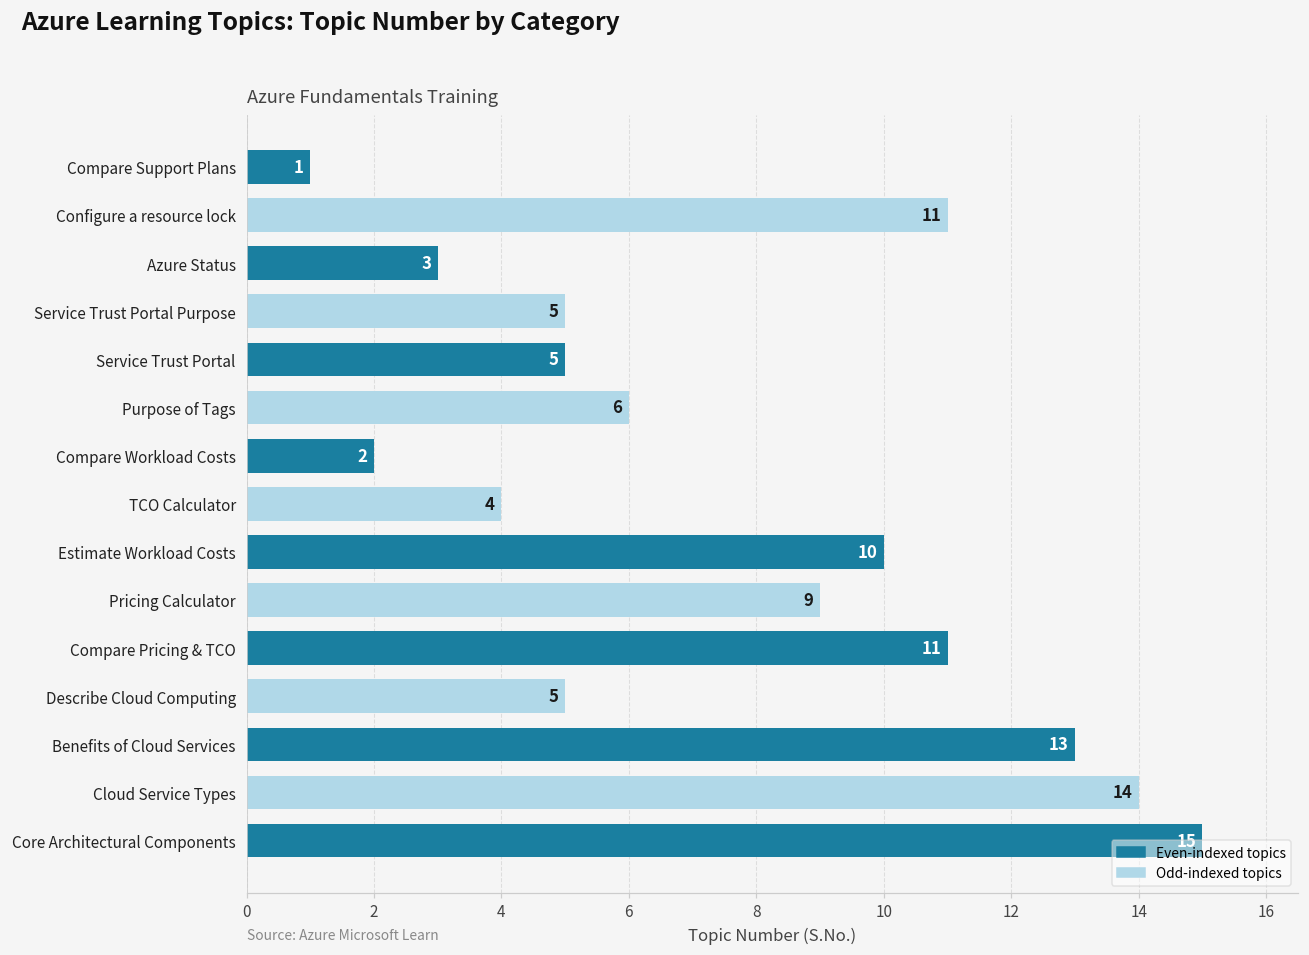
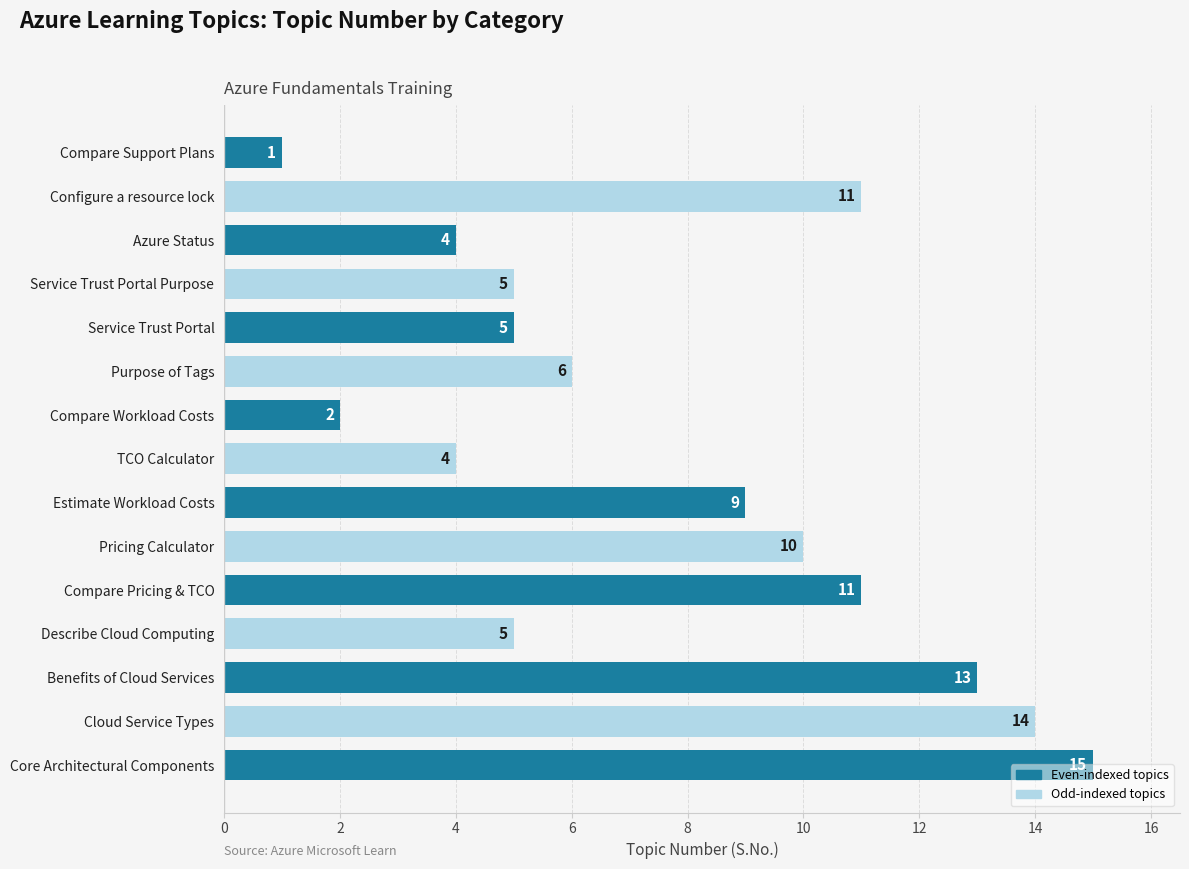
Azure Status: 3 -> 4
Estimate Workload Costs: 10 -> 9
Pricing Calculator: 9 -> 10
